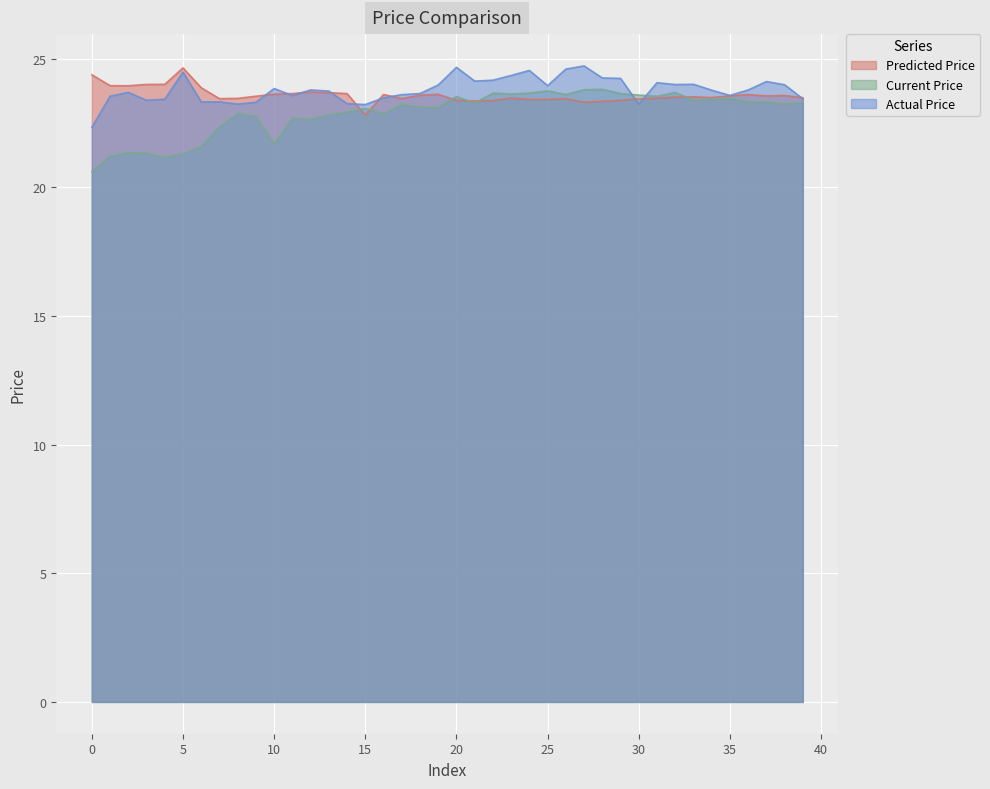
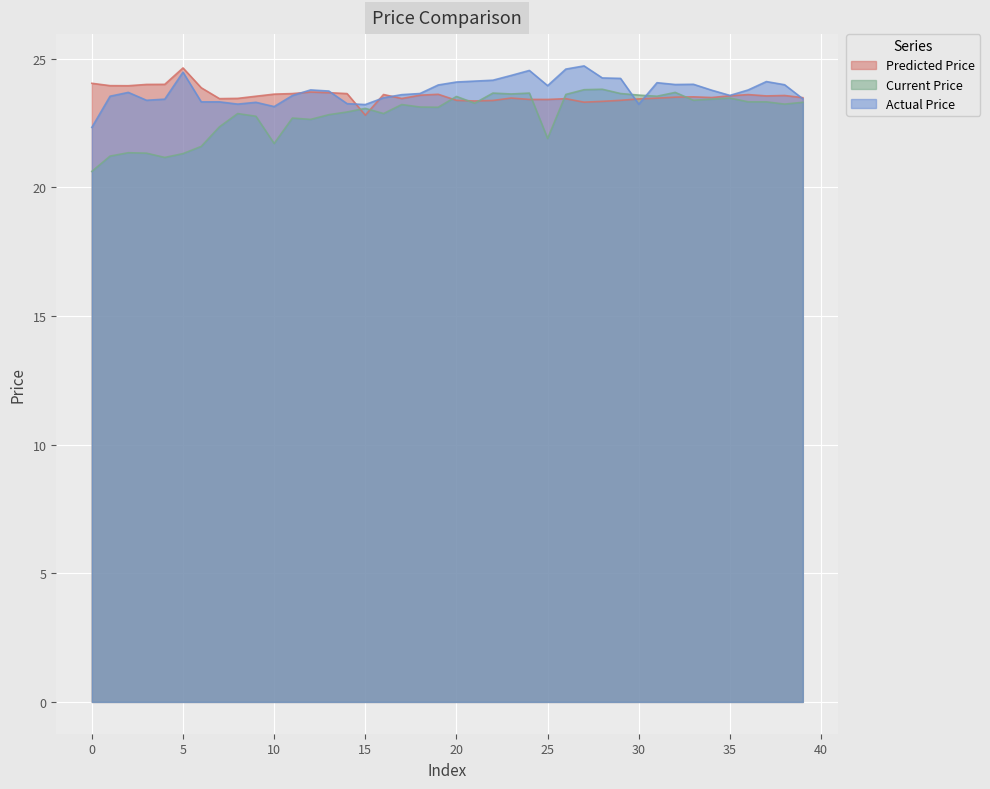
Predicted Price, 0: 24.4 -> 24.0
Actual Price, 10: 23.8 -> 23.1
Actual Price, 20: 24.7 -> 24.1
Current Price, 25: 23.7 -> 21.9
